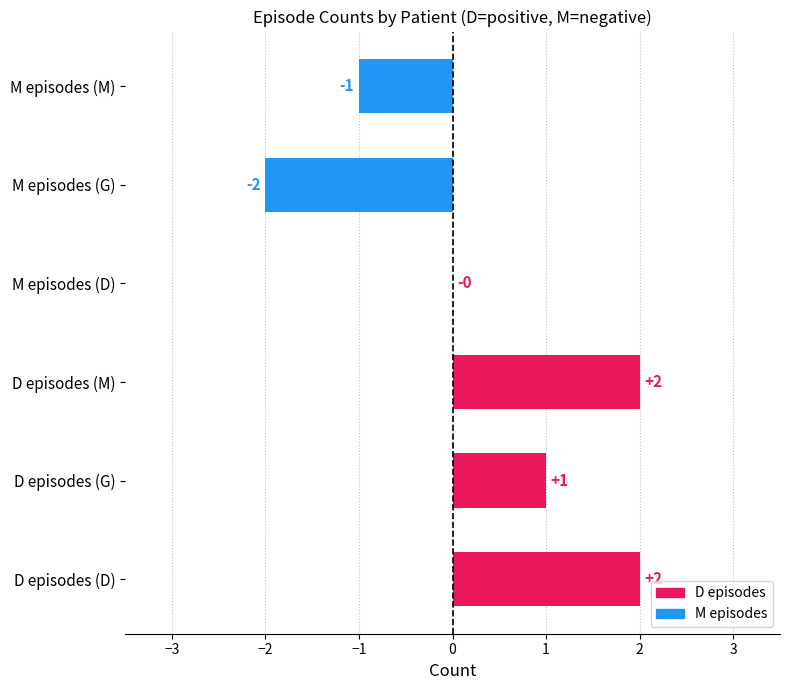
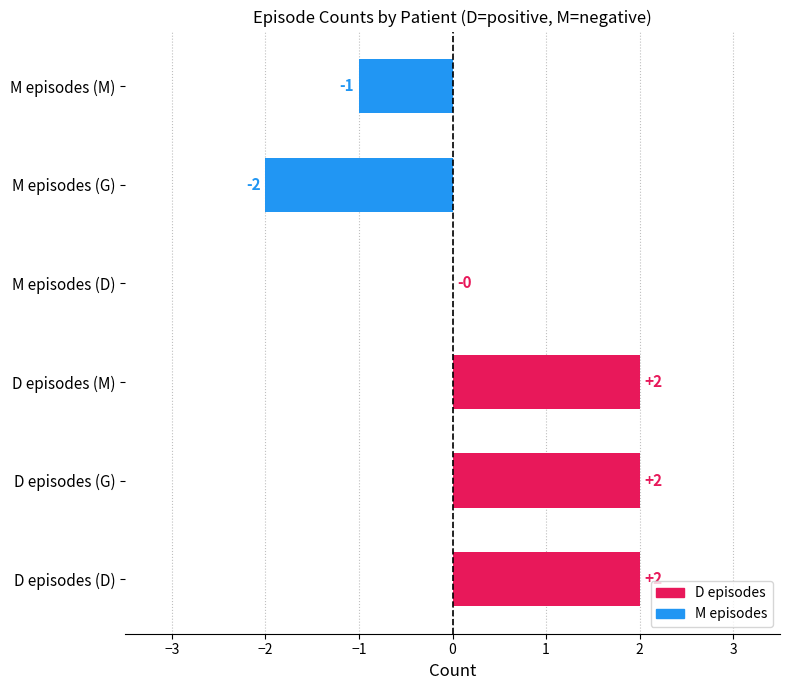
D episodes (G): +1 -> +2
